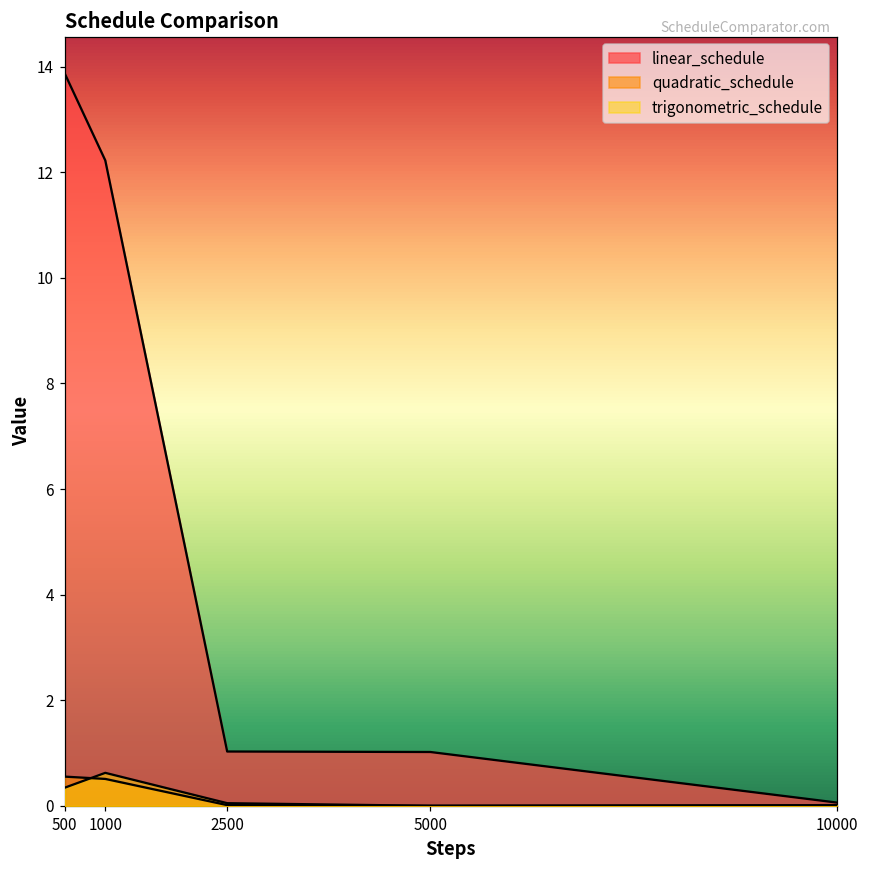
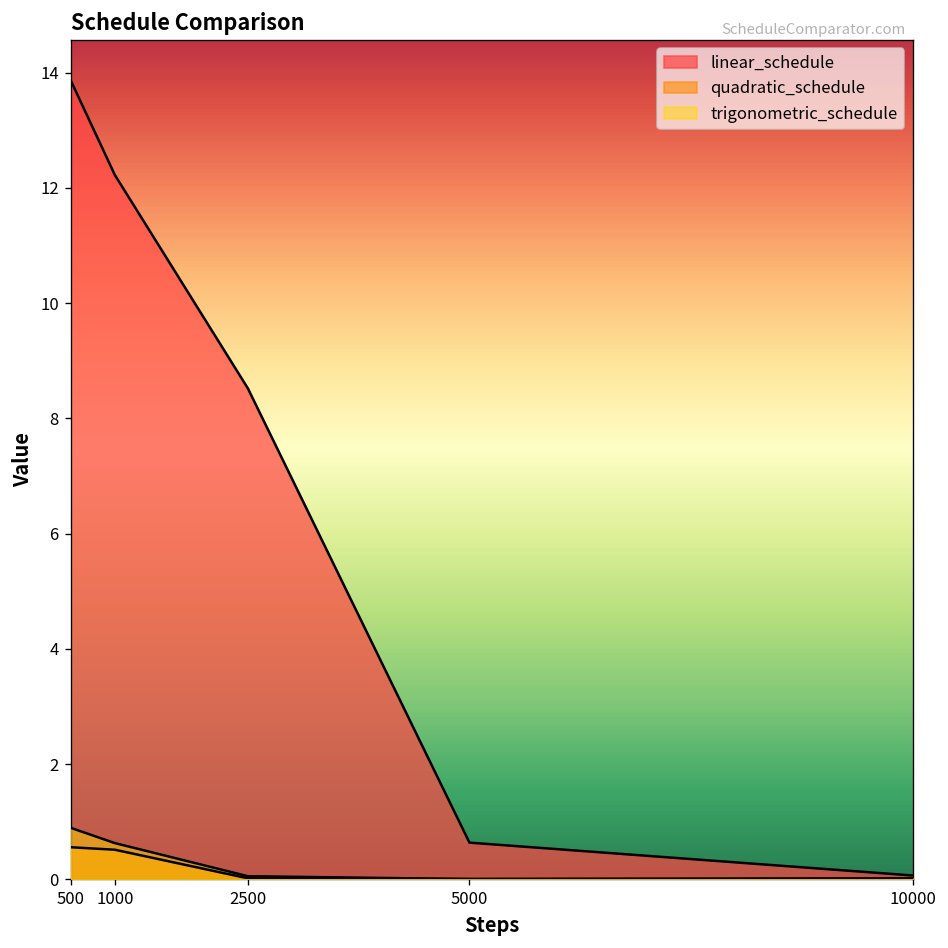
trigonometric_schedule, 500: 0.3 -> 0.9
linear_schedule, 2500: 1.0 -> 8.5
linear_schedule, 5000: 1.0 -> 0.6
